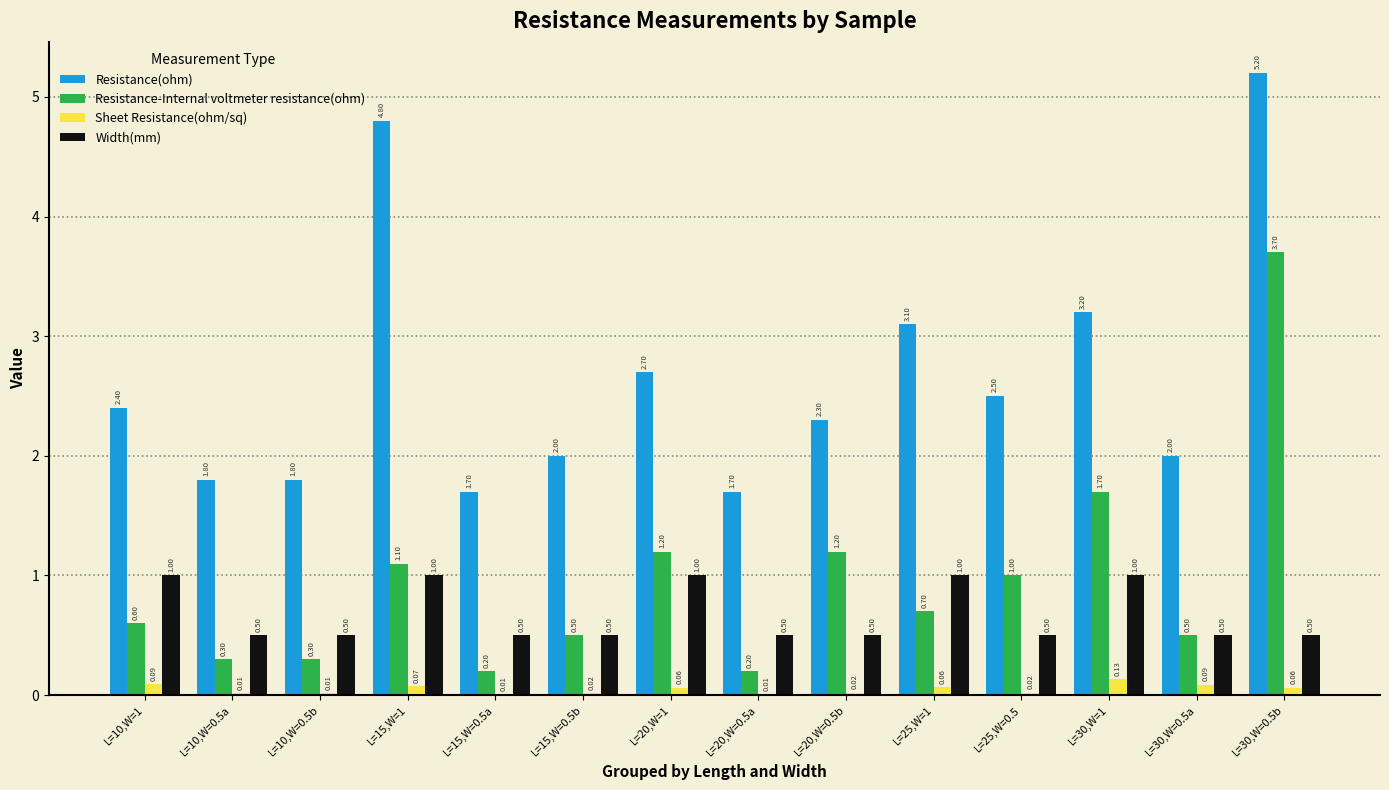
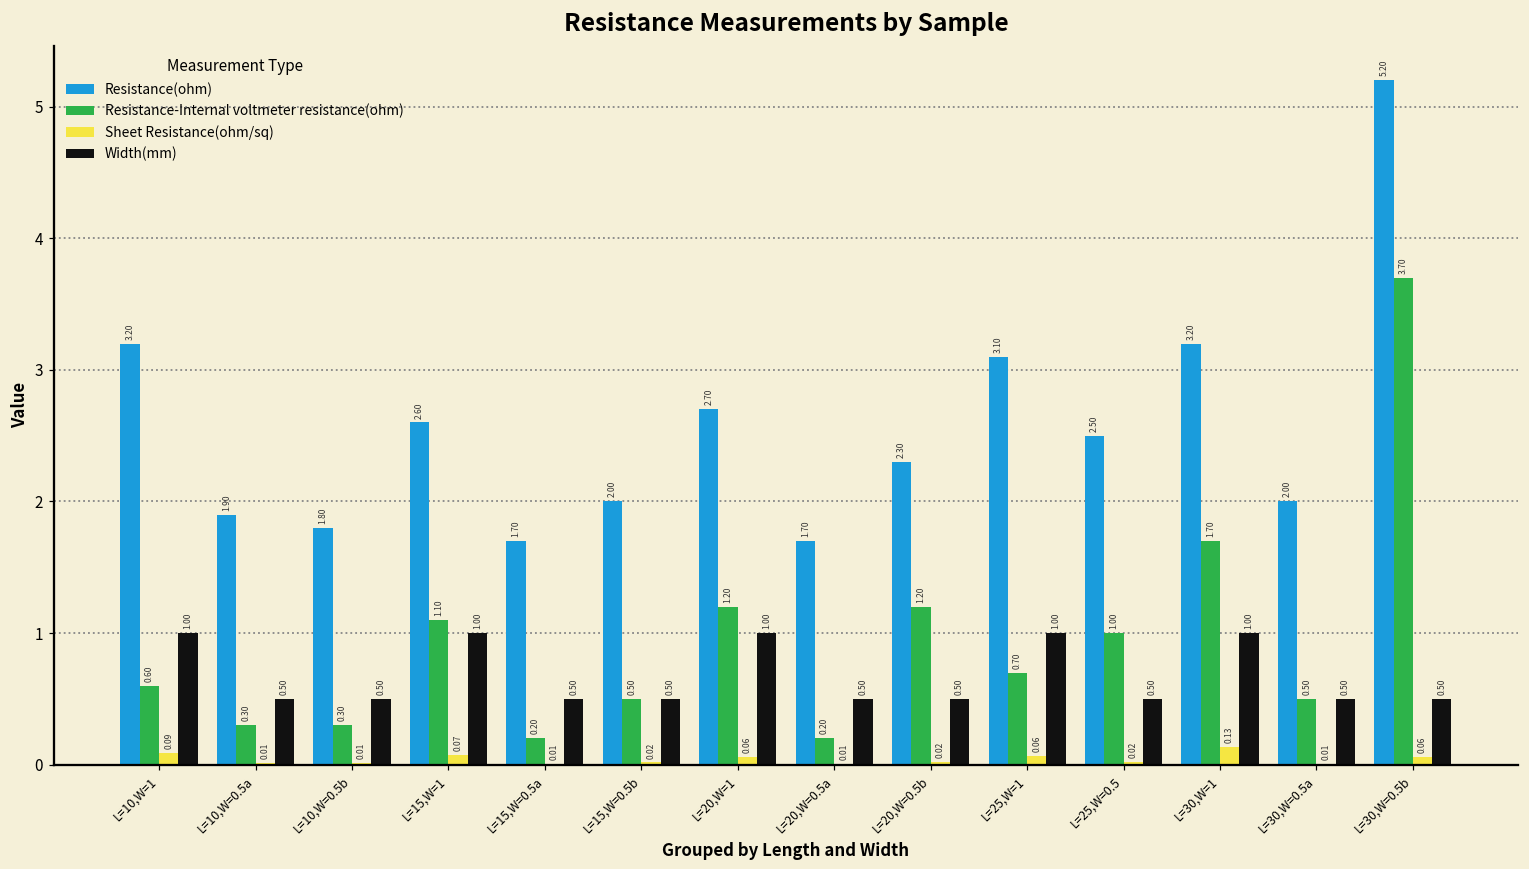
Resistance(ohm), L=10,W=1: 2.40 -> 3.20
Resistance(ohm), L=10,W=0.5a: 1.80 -> 1.90
Resistance(ohm), L=15,W=1: 4.80 -> 2.60
Sheet Resistance(ohm/sq), L=30,W=0.5a: 0.09 -> 0.01
